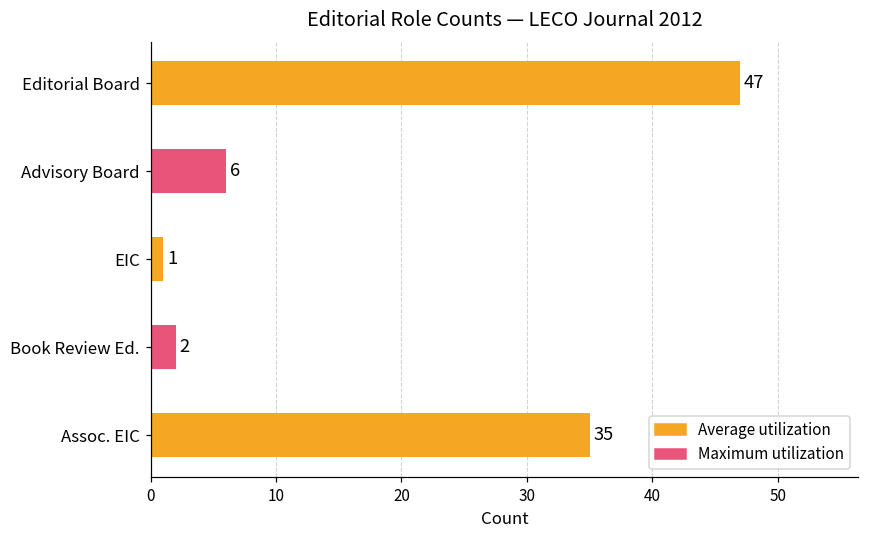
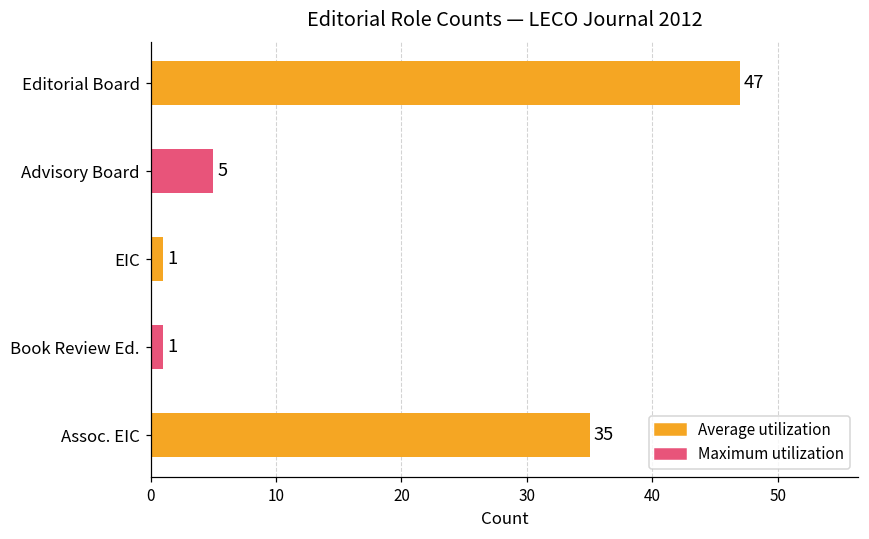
Advisory Board: 6 -> 5
Book Review Ed.: 2 -> 1
